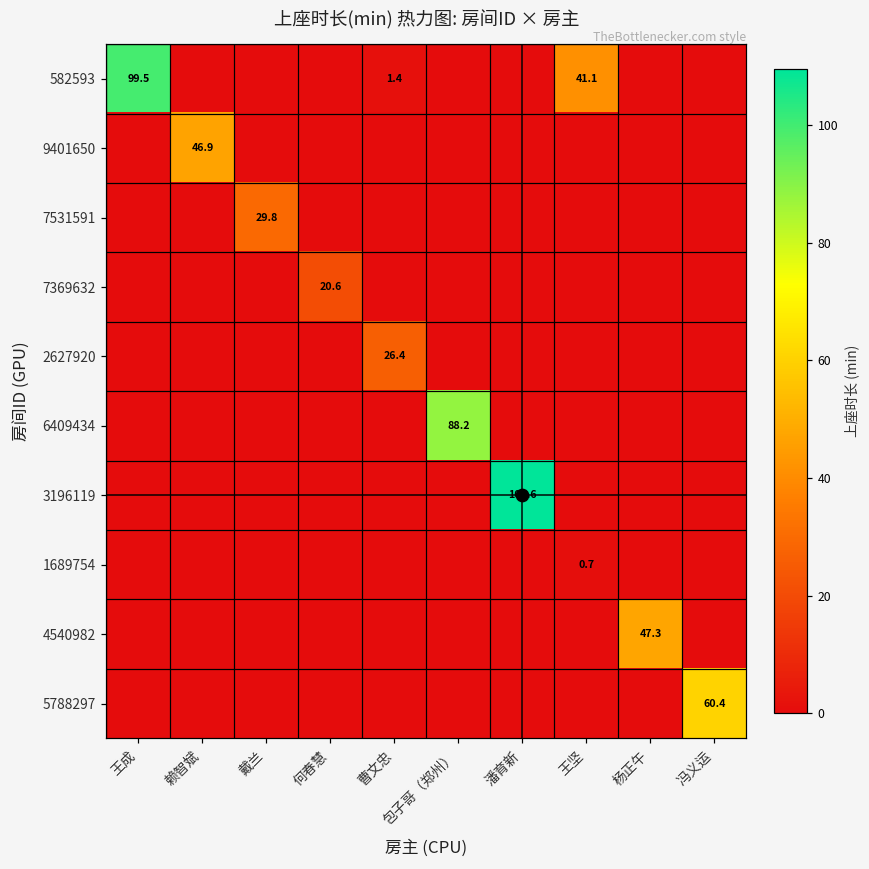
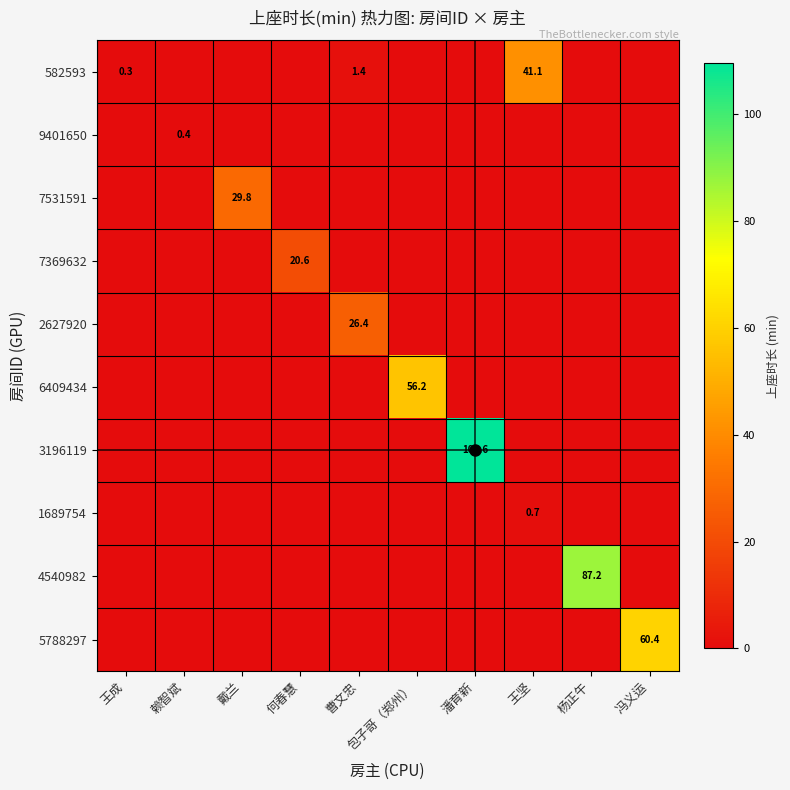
582593, 王成: 99.5 -> 0.3
9401650, 赖智斌: 46.9 -> 0.4
6409434, 包子哥（郑州）: 88.2 -> 56.2
4540982, 杨正午: 47.3 -> 87.2
